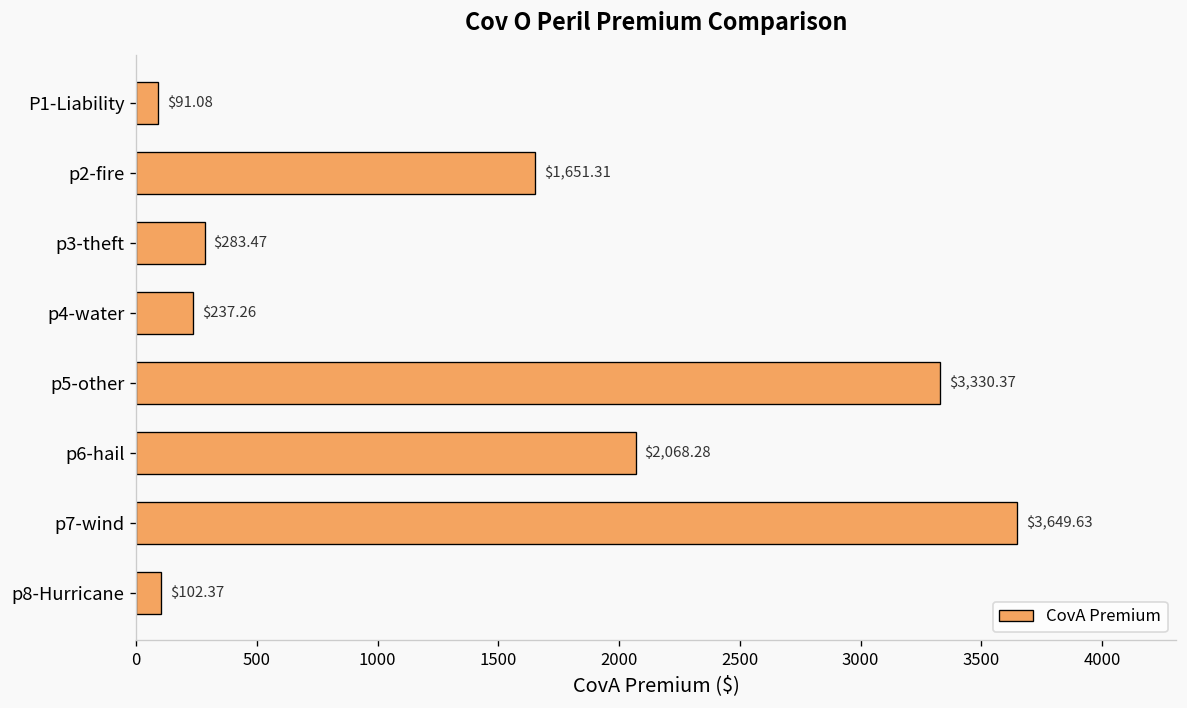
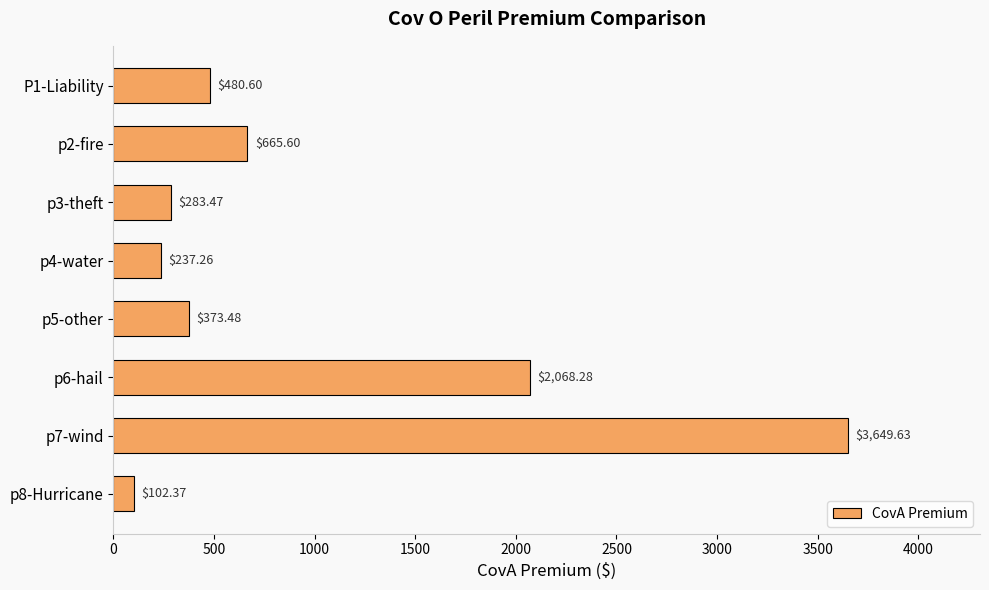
P1-Liability: $91.08 -> $480.60
p2-fire: $1,651.31 -> $665.60
p5-other: $3,330.37 -> $373.48
